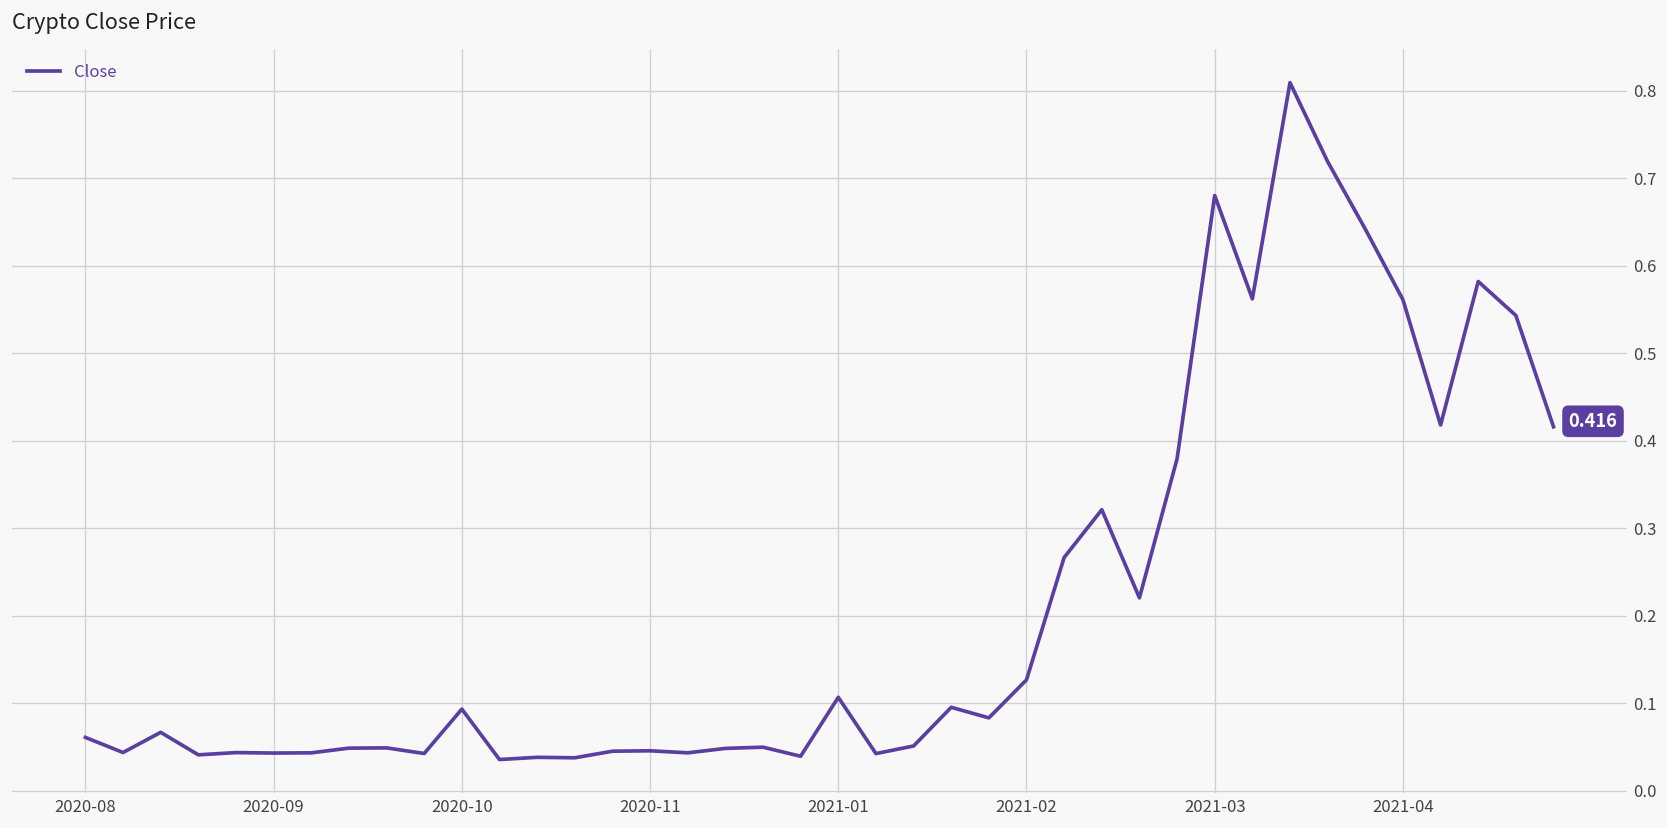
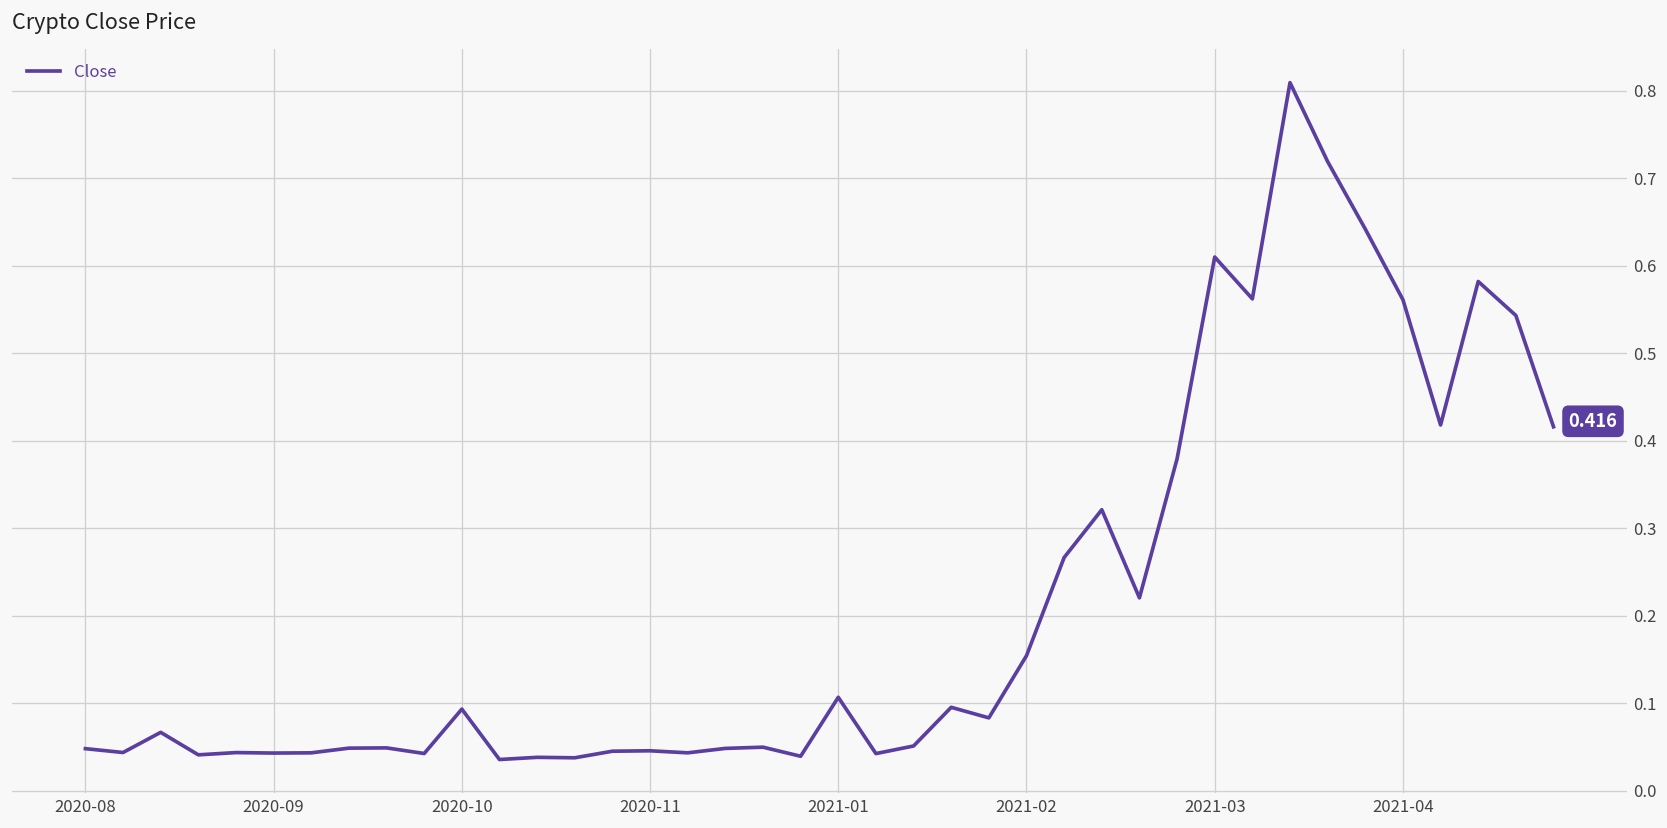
2020-08: 0.06 -> 0.05
2021-02: 0.13 -> 0.15
2021-03: 0.68 -> 0.61
